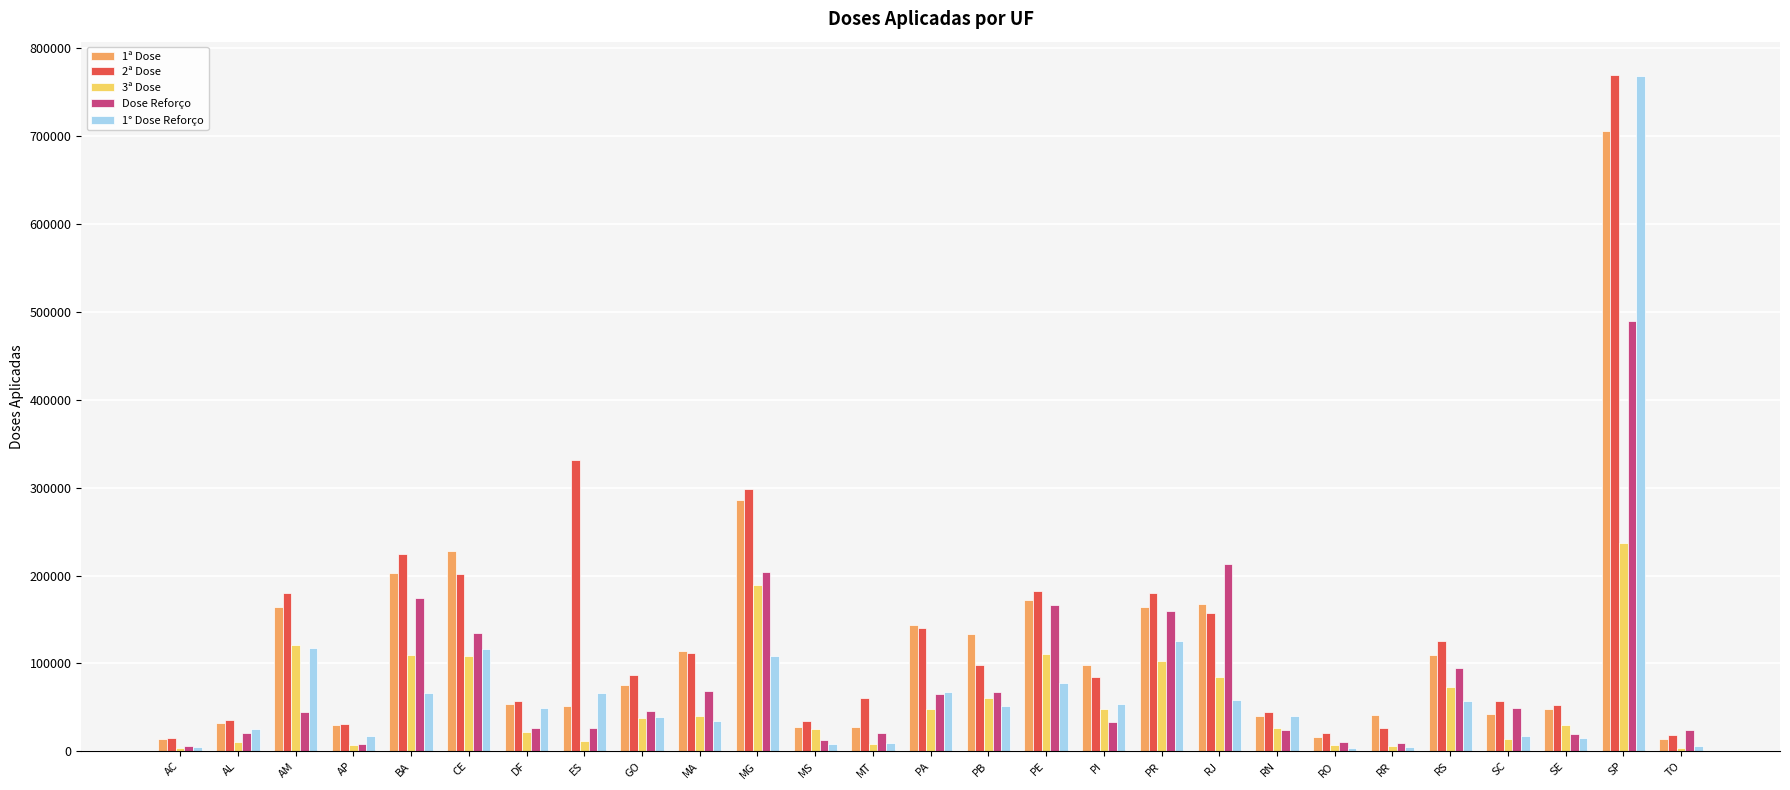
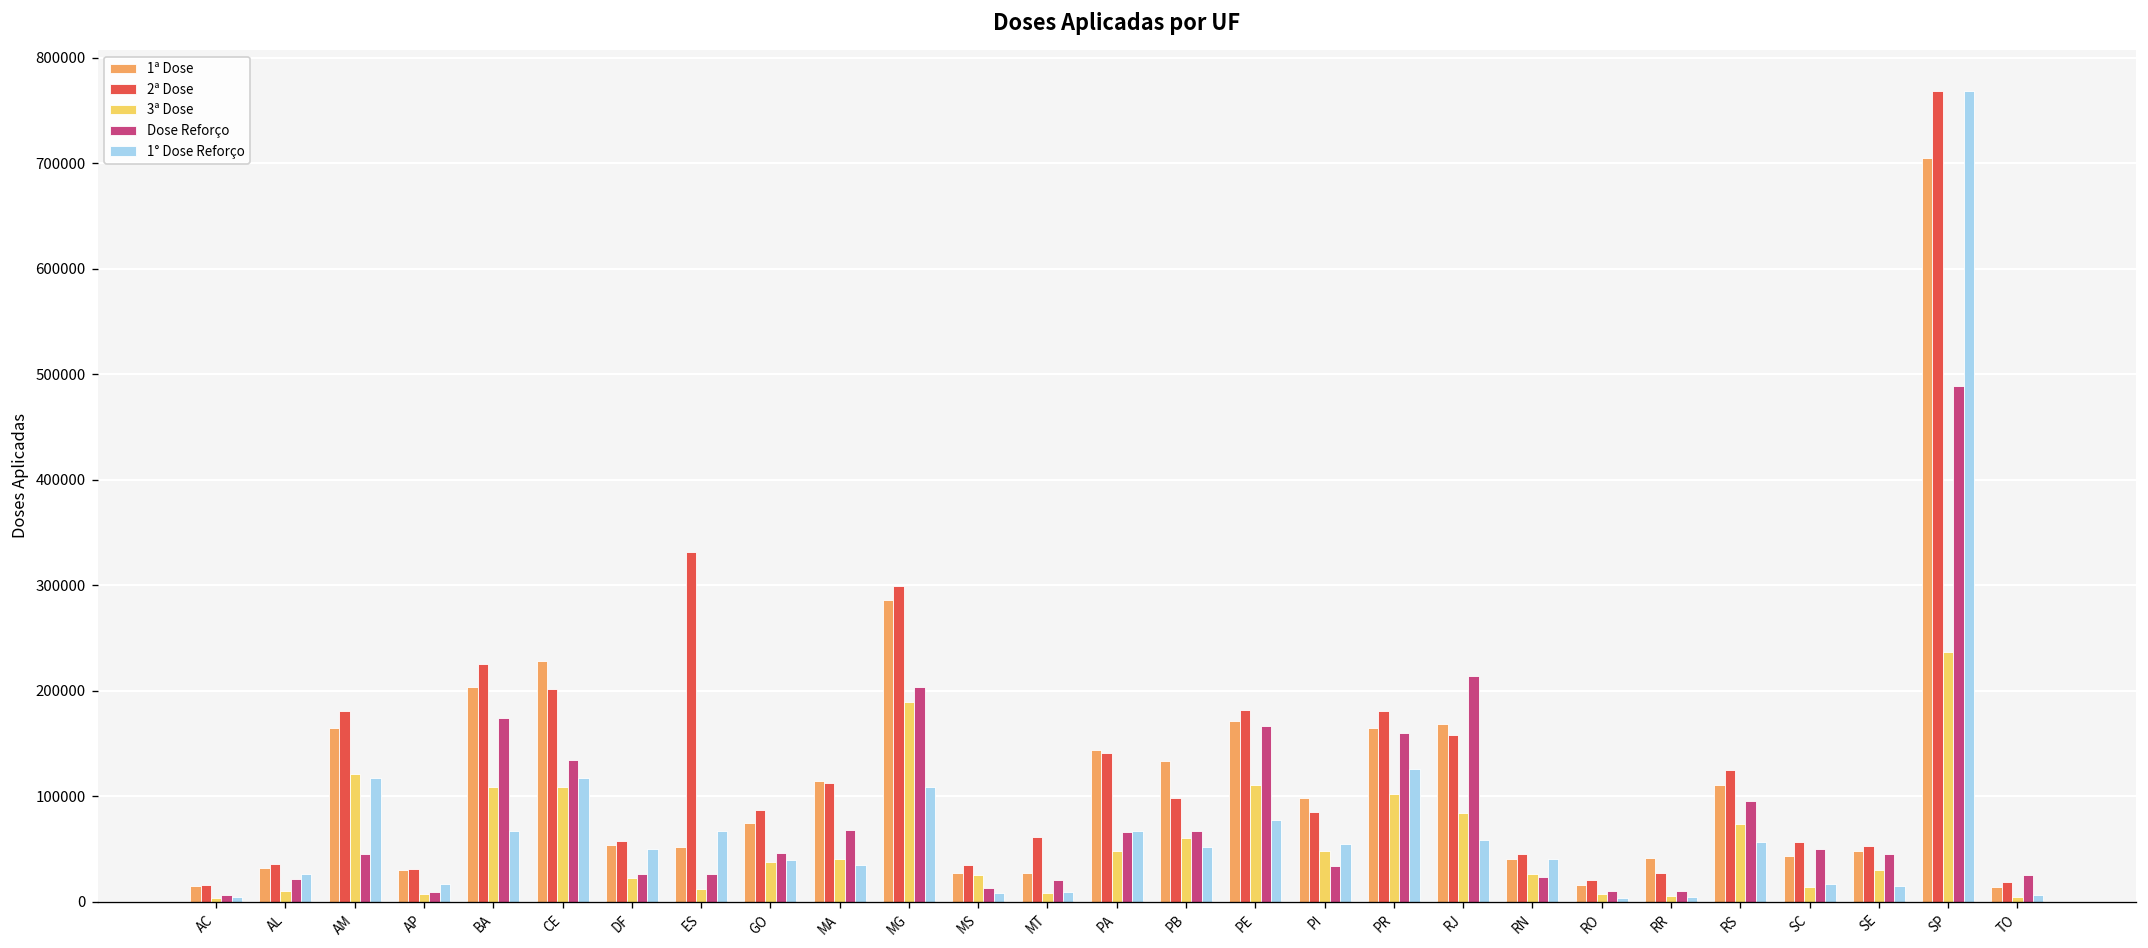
Dose Reforço, SE: 20000 -> 50000
